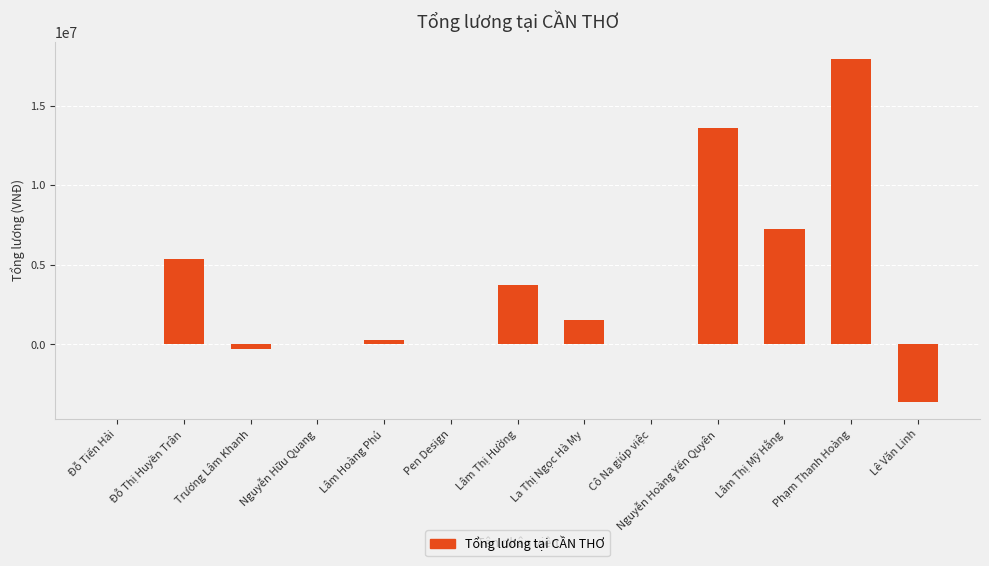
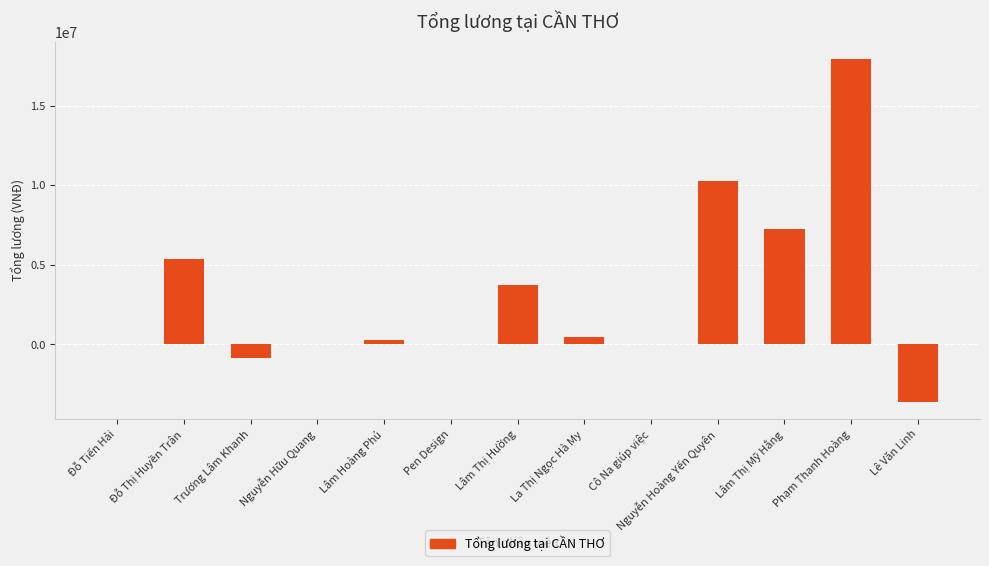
Trương Lâm Khanh: -300000 -> -800000
La Thị Ngọc Hà My: 1500000 -> 500000
Nguyễn Hoàng Yến Quyên: 13600000 -> 10200000
